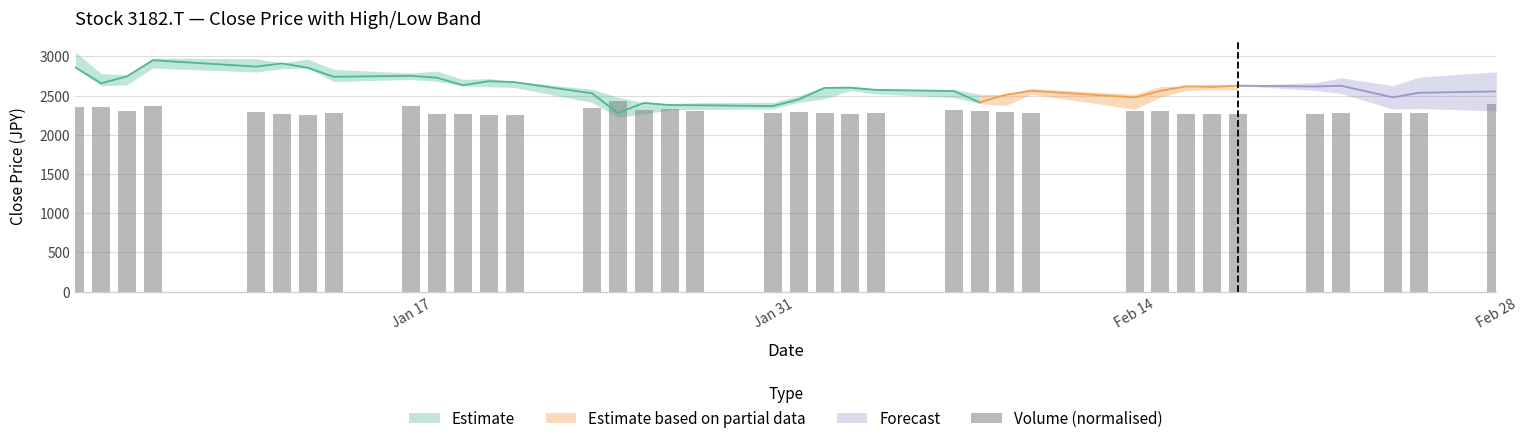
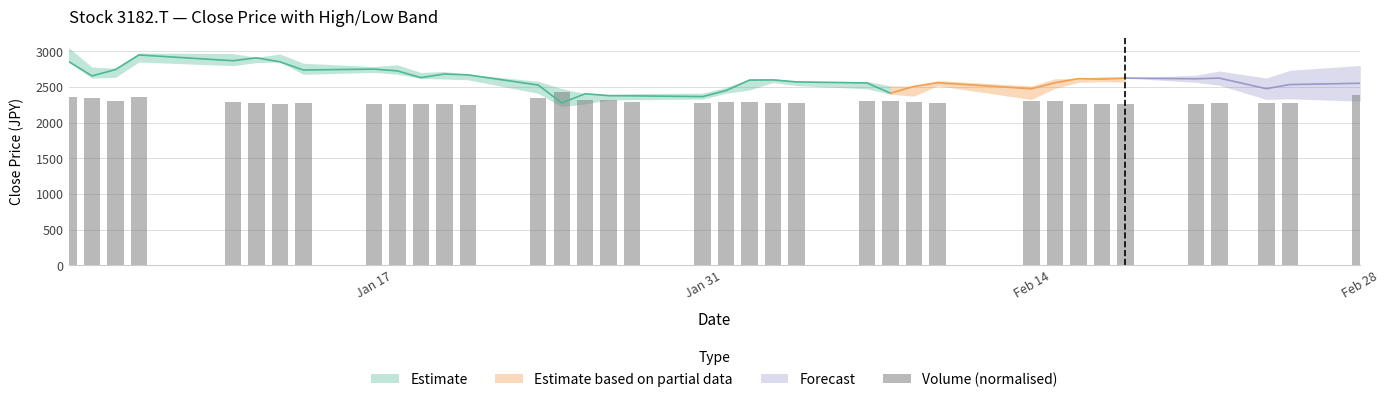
Volume (normalised), Jan 17: 2400 -> 2300
